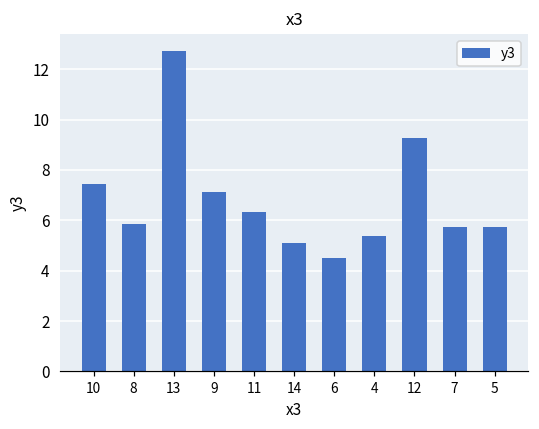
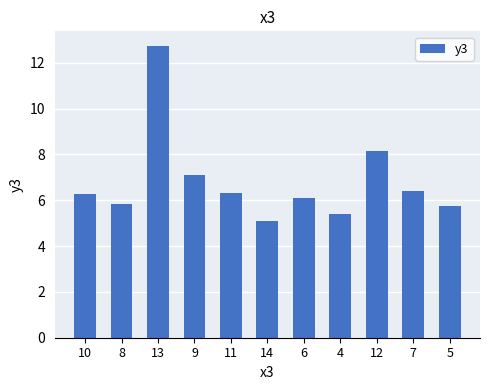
10: 7.5 -> 6.3
6: 4.5 -> 6.1
12: 9.3 -> 8.2
7: 5.7 -> 6.4
